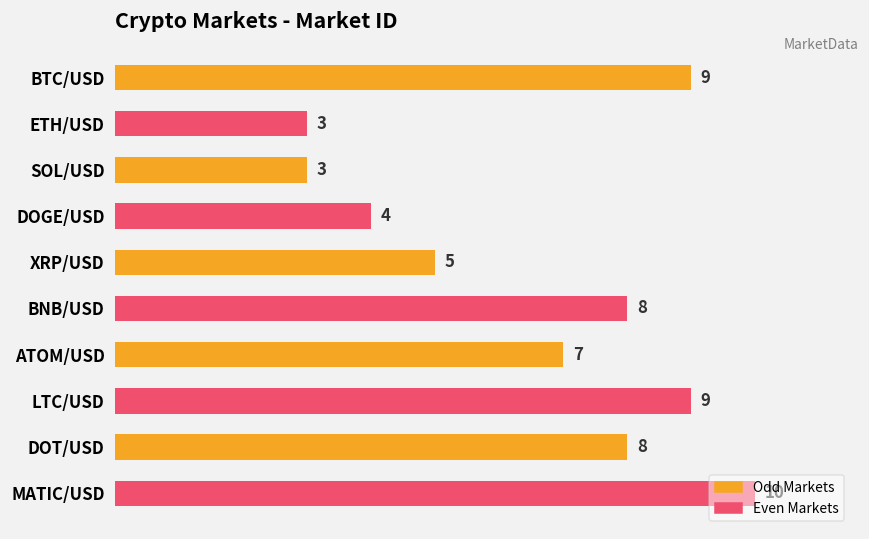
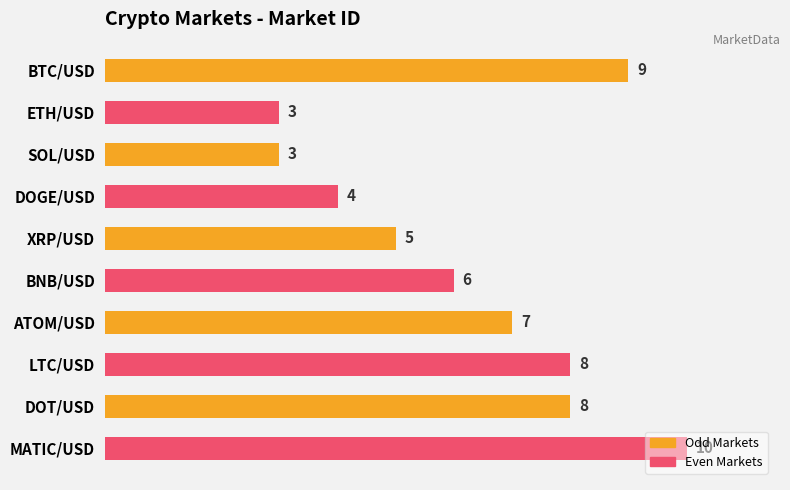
BNB/USD: 8 -> 6
LTC/USD: 9 -> 8
